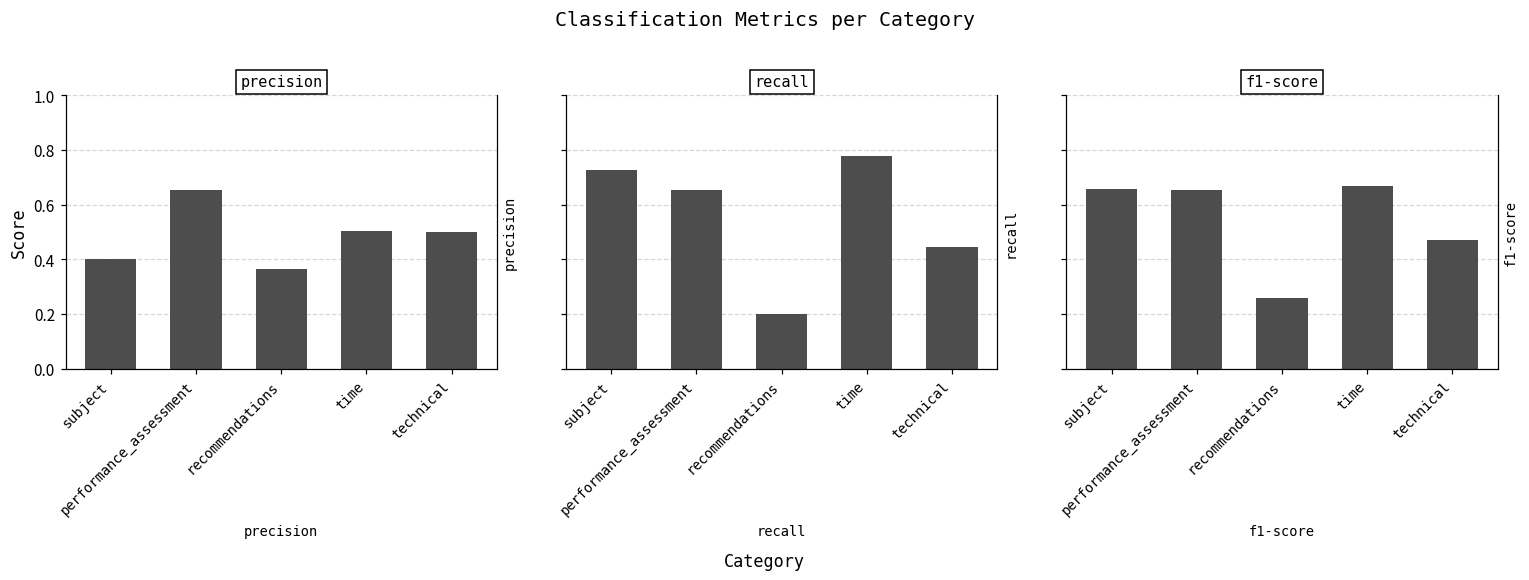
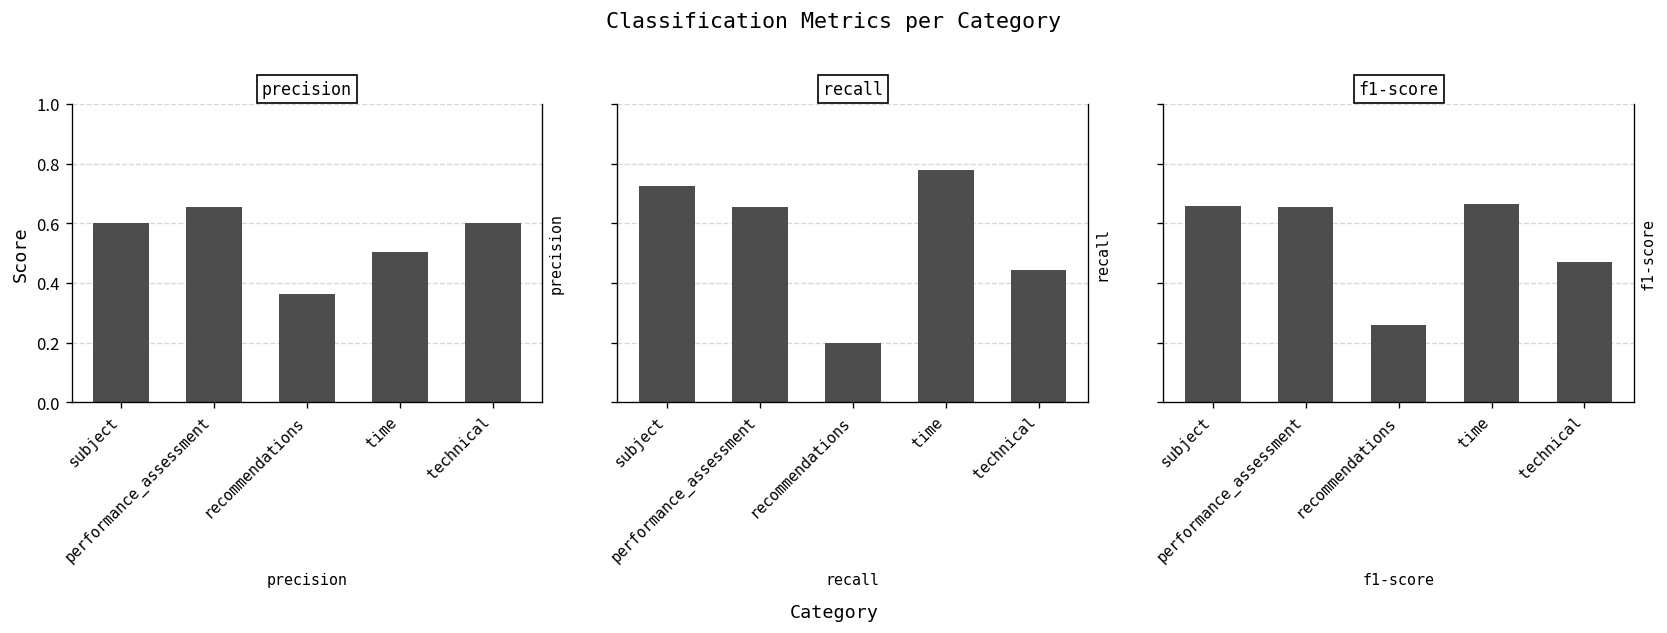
precision, subject: 0.4 -> 0.6
precision, technical: 0.5 -> 0.6
